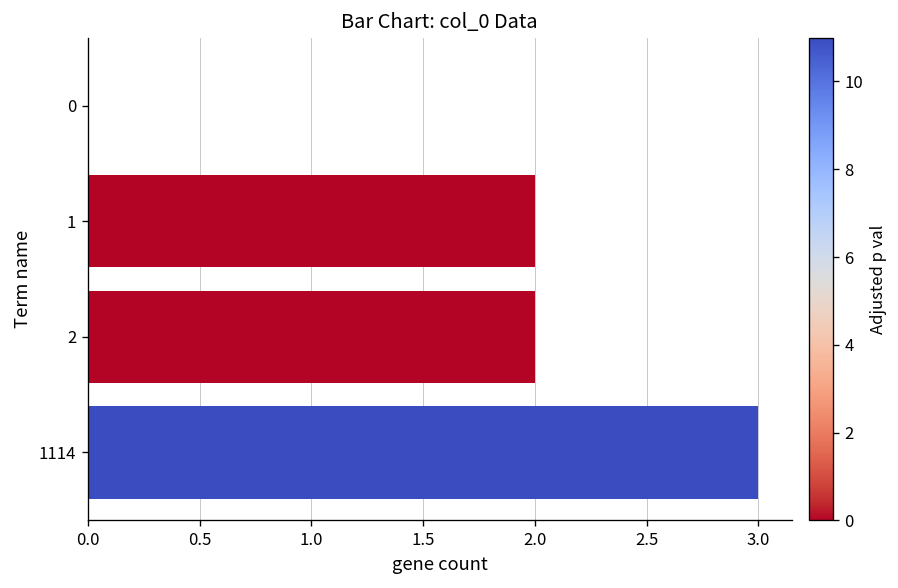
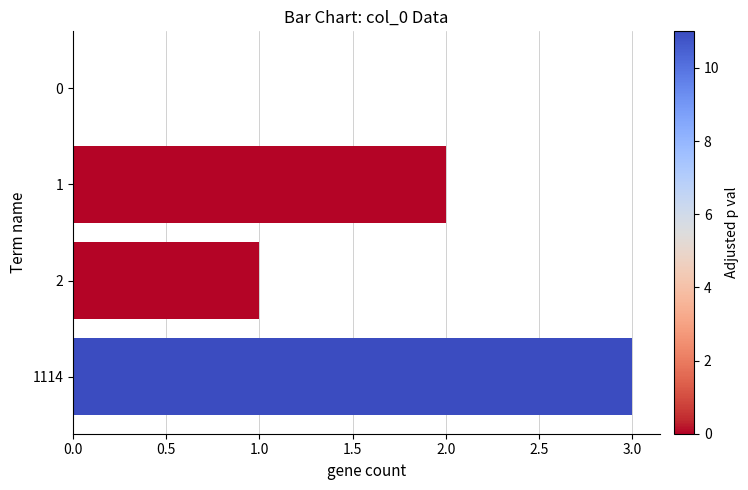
2: 2 -> 1
